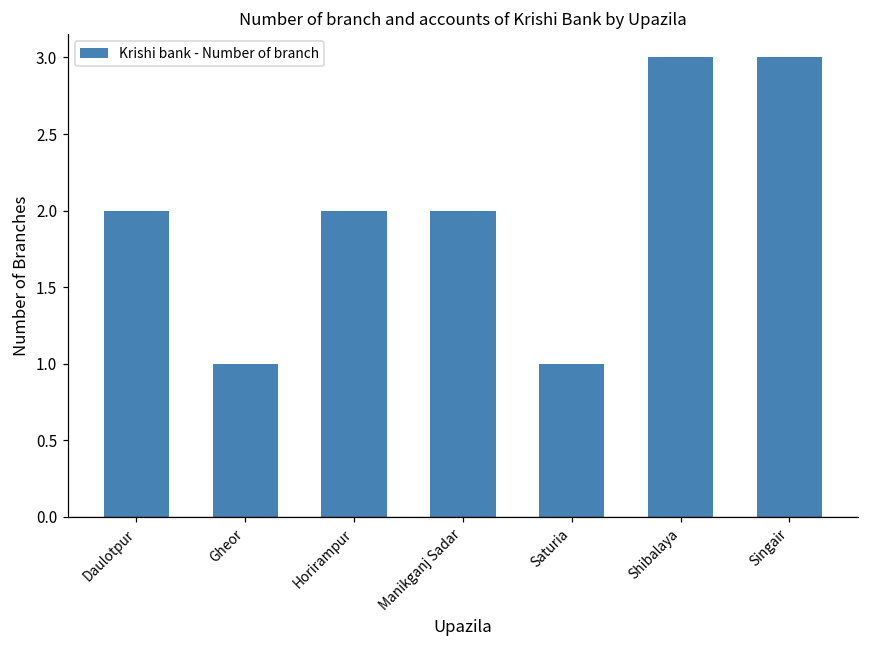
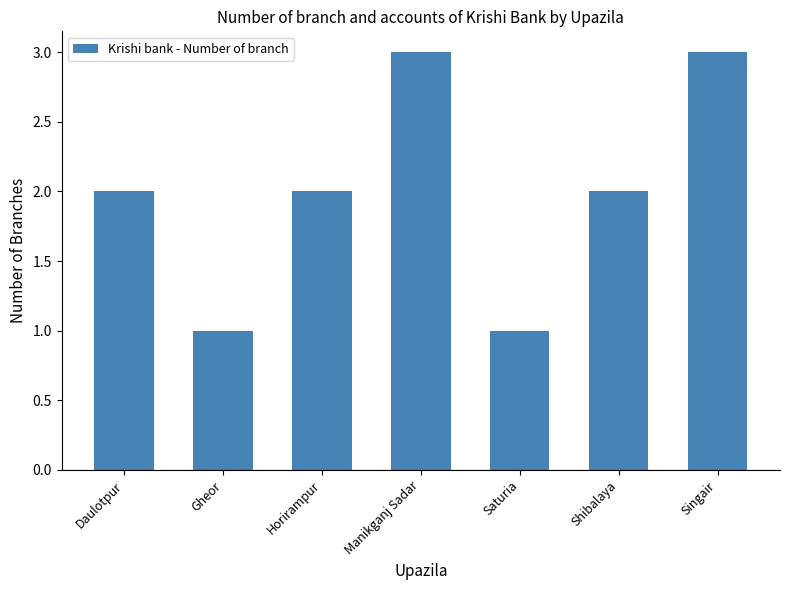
Manikganj Sadar: 2 -> 3
Shibalaya: 3 -> 2
